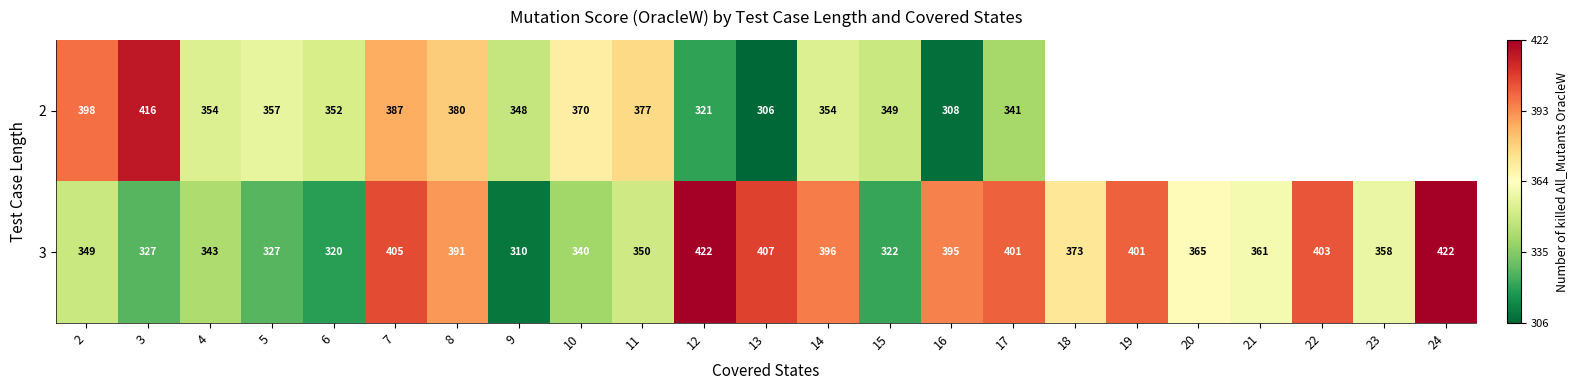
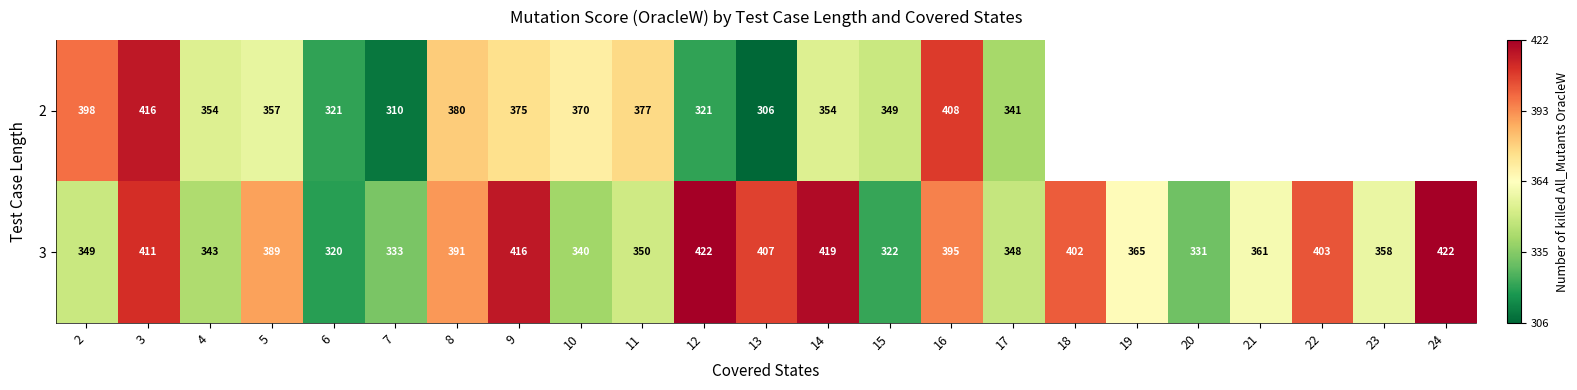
2, 6: 352 -> 321
2, 7: 387 -> 310
2, 9: 348 -> 375
2, 16: 308 -> 408
3, 3: 327 -> 411
3, 5: 327 -> 389
3, 7: 405 -> 333
3, 9: 310 -> 416
3, 14: 396 -> 419
3, 17: 401 -> 348
3, 18: 373 -> 402
3, 19: 401 -> 365
3, 20: 365 -> 331
